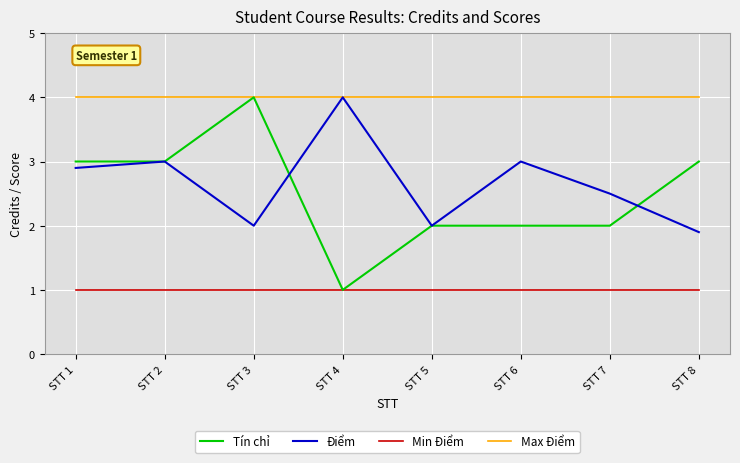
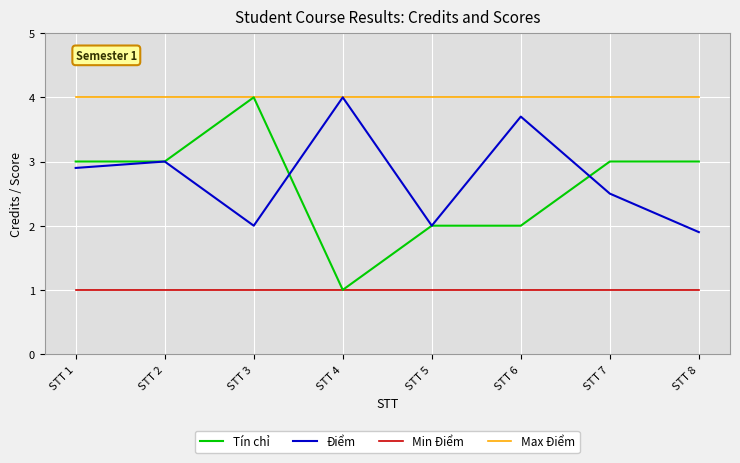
Điểm, STT 6: 3.0 -> 3.7
Tín chỉ, STT 7: 2 -> 3
